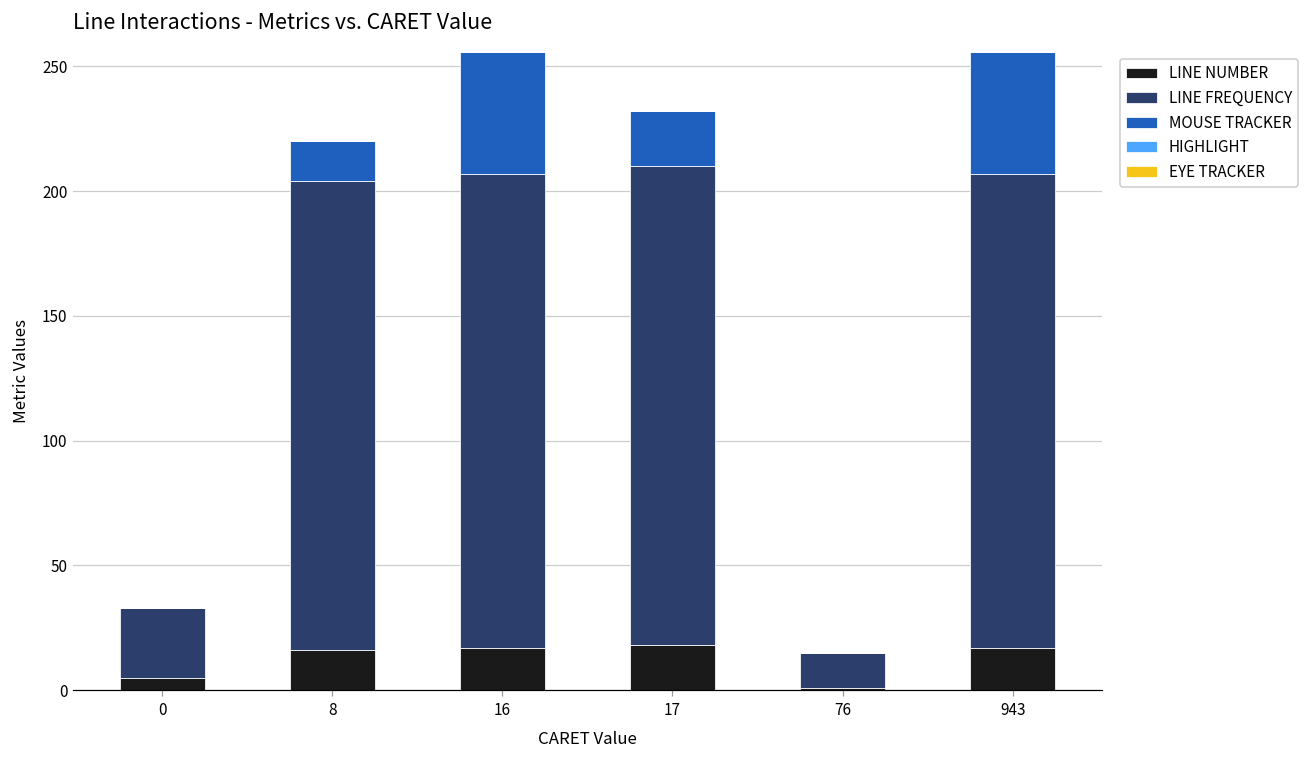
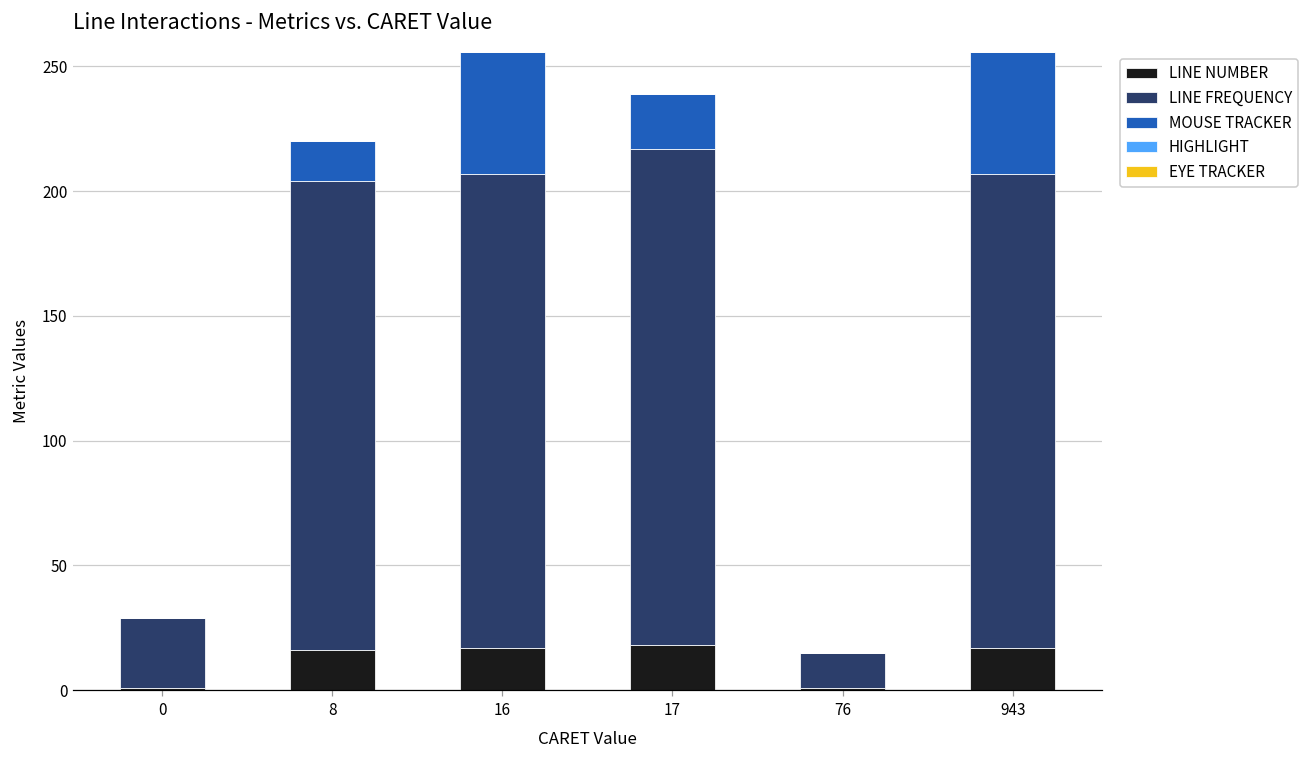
LINE NUMBER, 0: 5 -> 1
LINE FREQUENCY, 17: 192 -> 199
